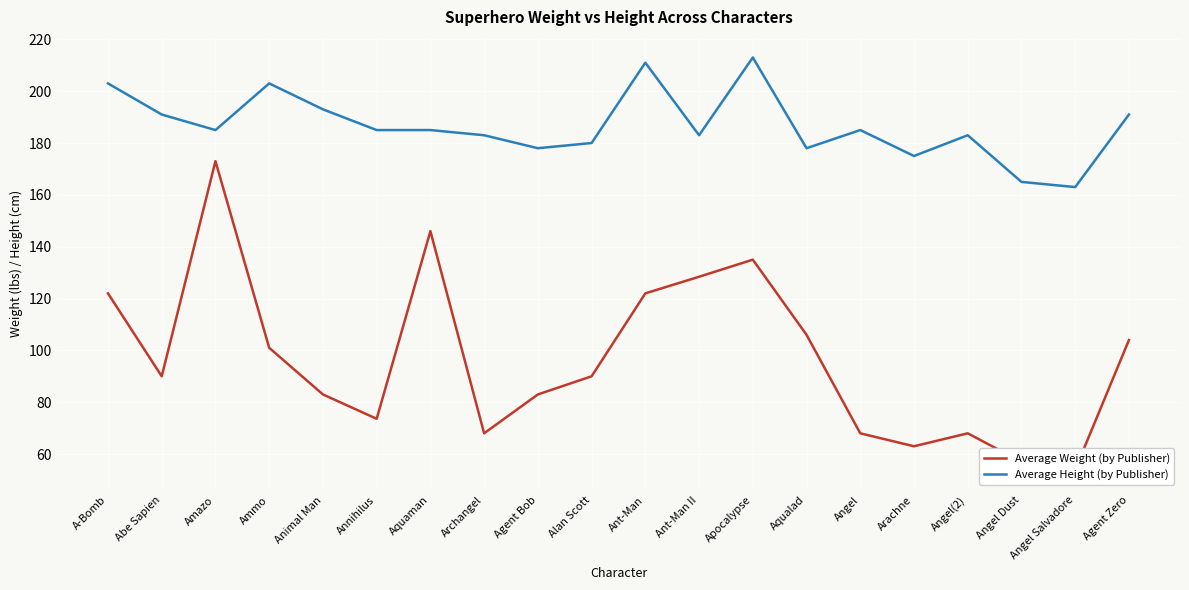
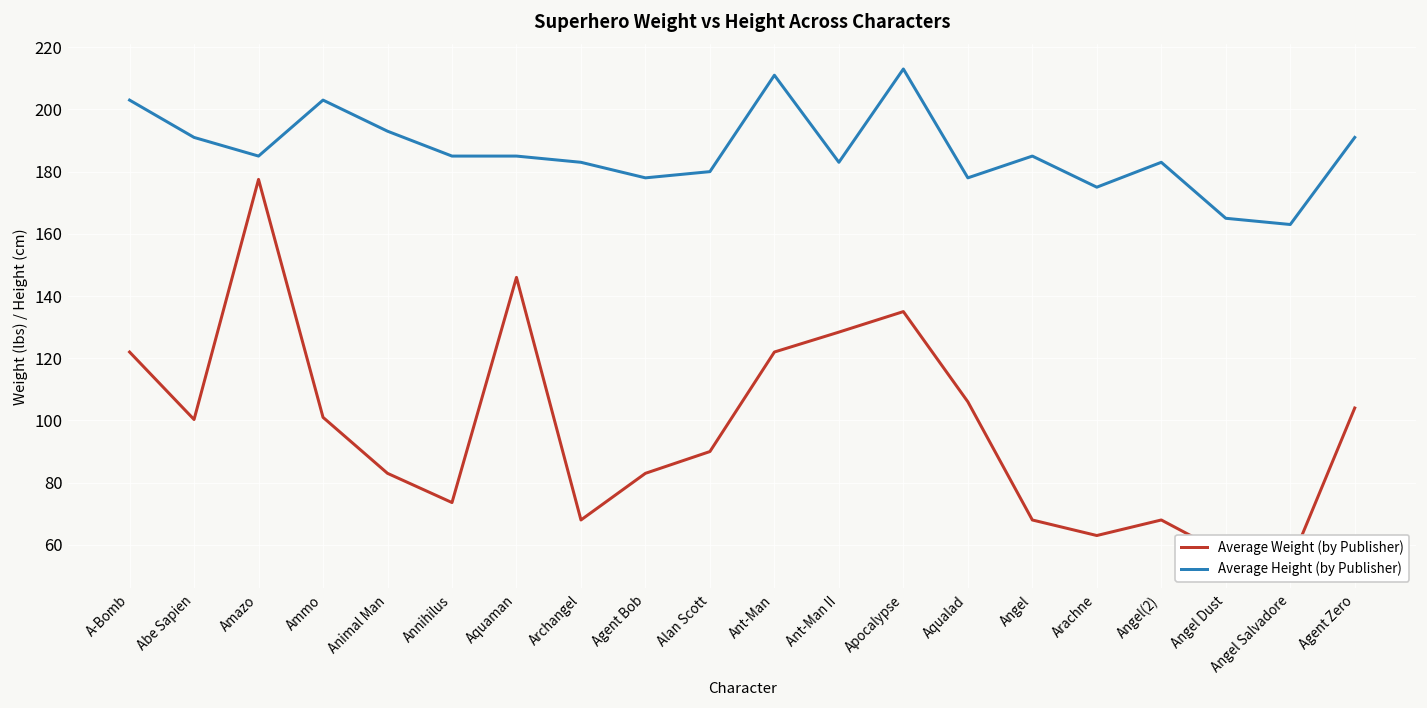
Average Weight (by Publisher), Abe Sapien: 90 -> 100
Average Weight (by Publisher), Amazo: 173 -> 178
